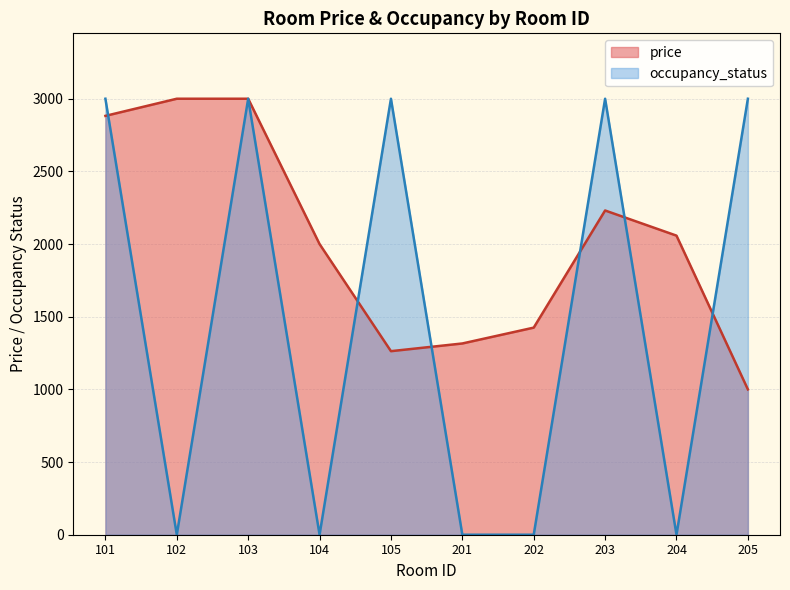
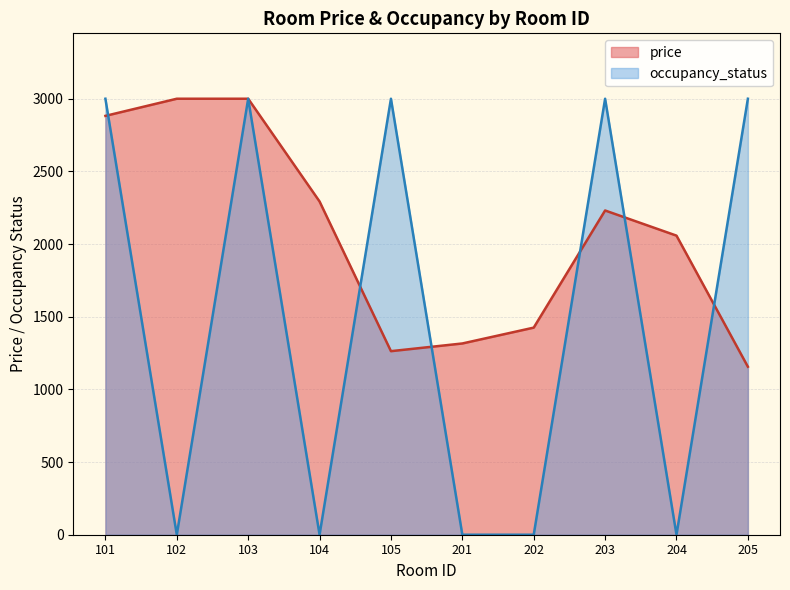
price, 104: 2000 -> 2290
price, 205: 1000 -> 1160
